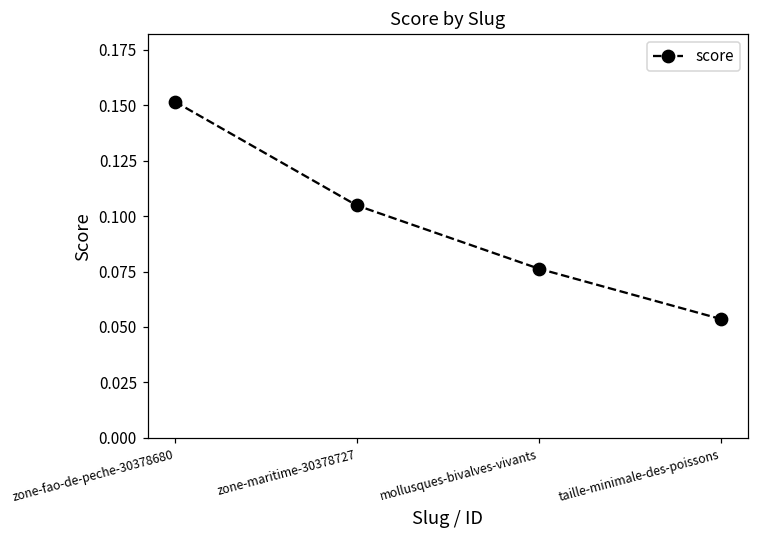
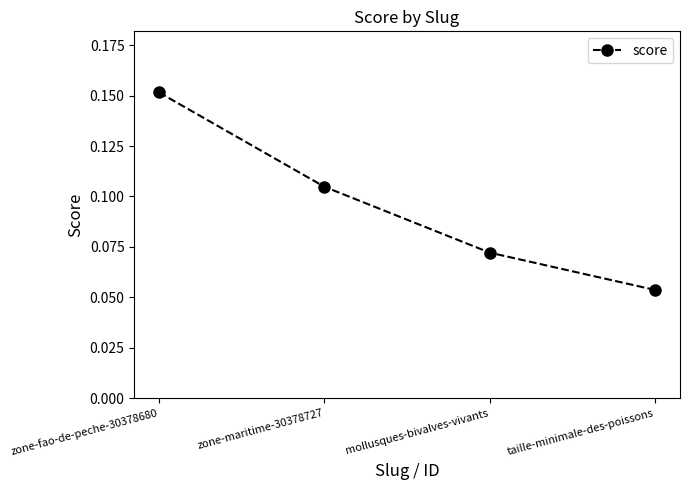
mollusques-bivalves-vivants: 0.076 -> 0.072
